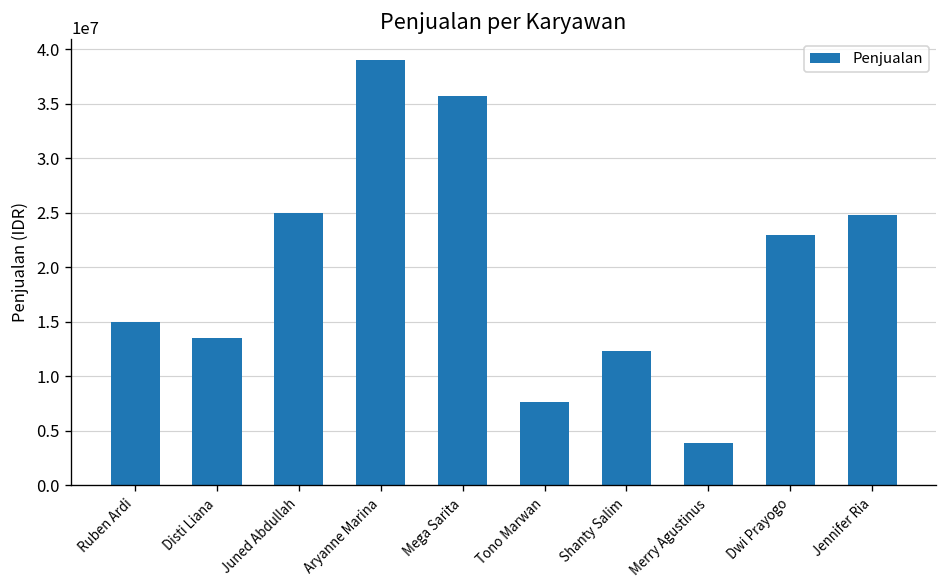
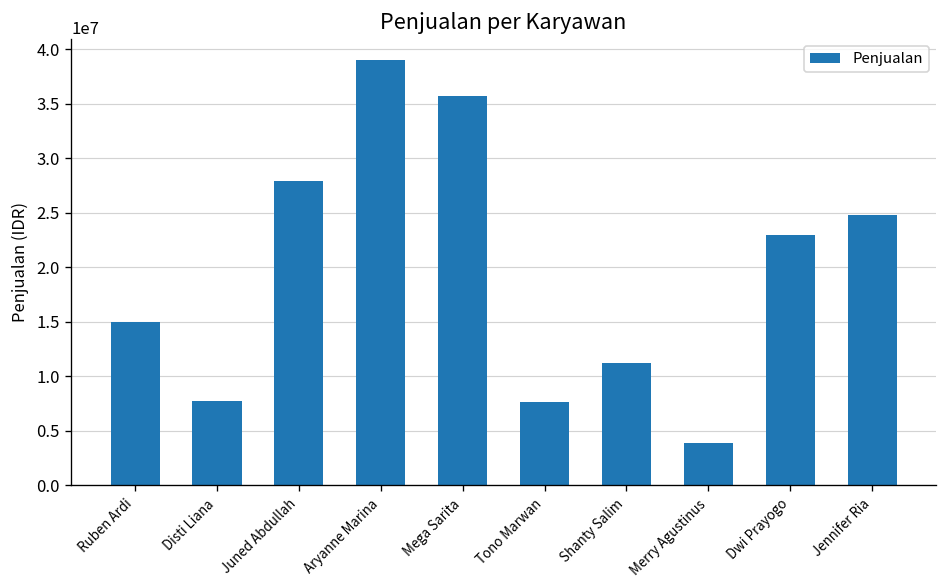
Disti Liana: 14000000 -> 8000000
Juned Abdullah: 25000000 -> 28000000
Shanty Salim: 12000000 -> 11000000
